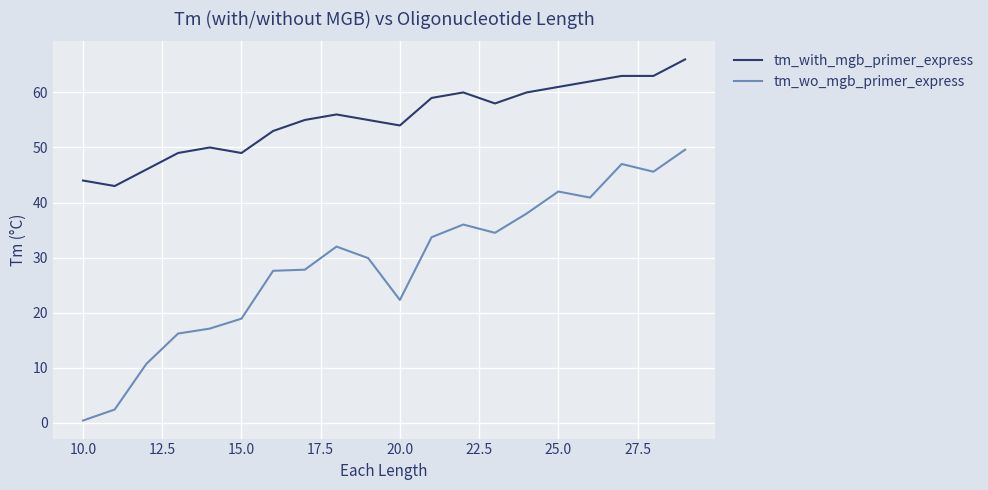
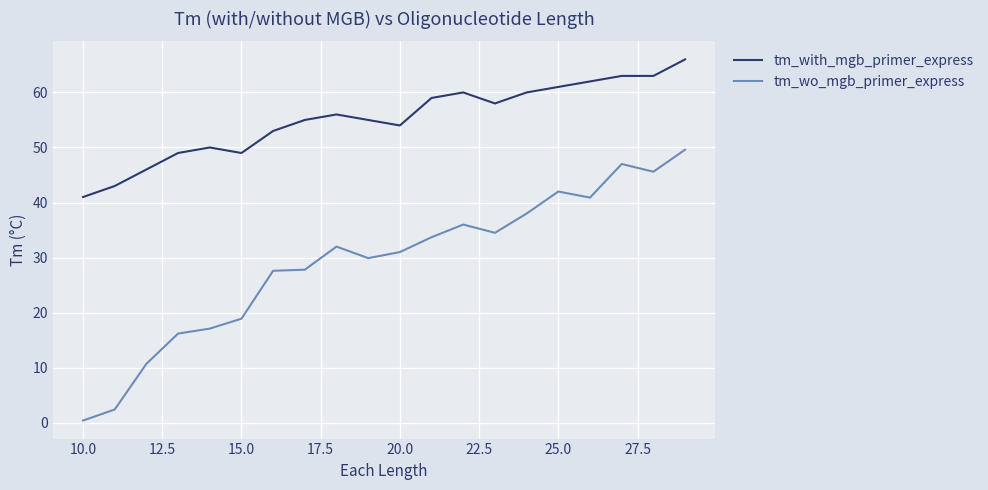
tm_with_mgb_primer_express, 10.0: 44 -> 41
tm_wo_mgb_primer_express, 20.0: 22 -> 31
